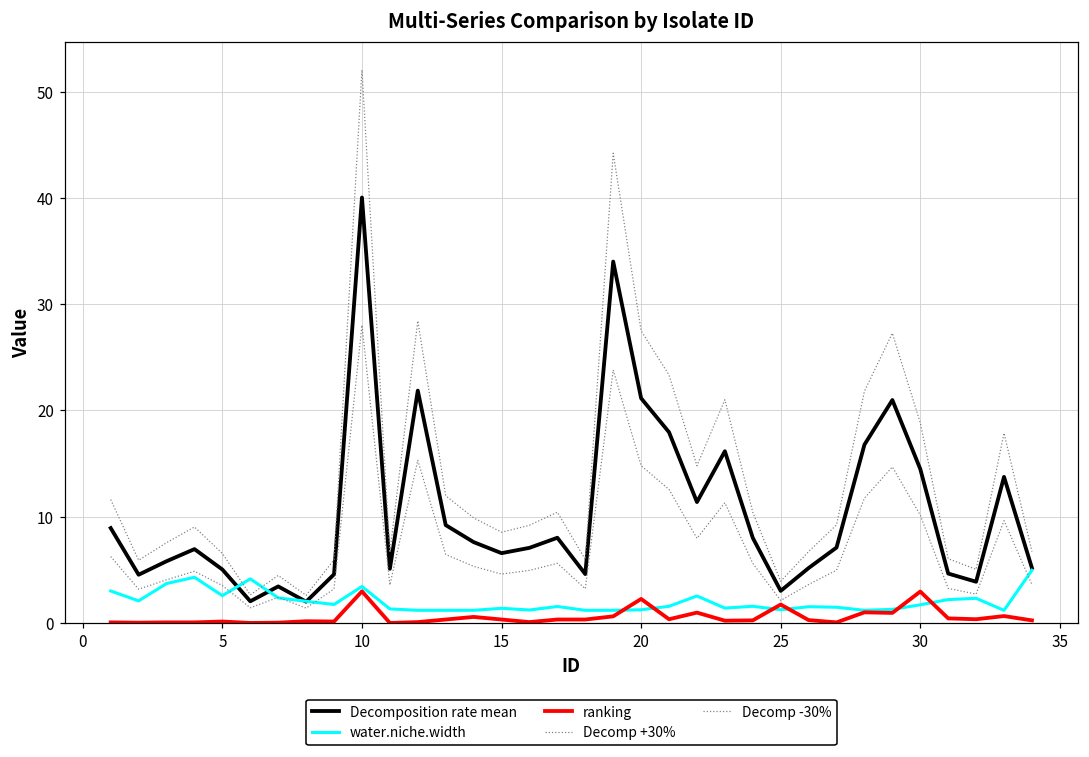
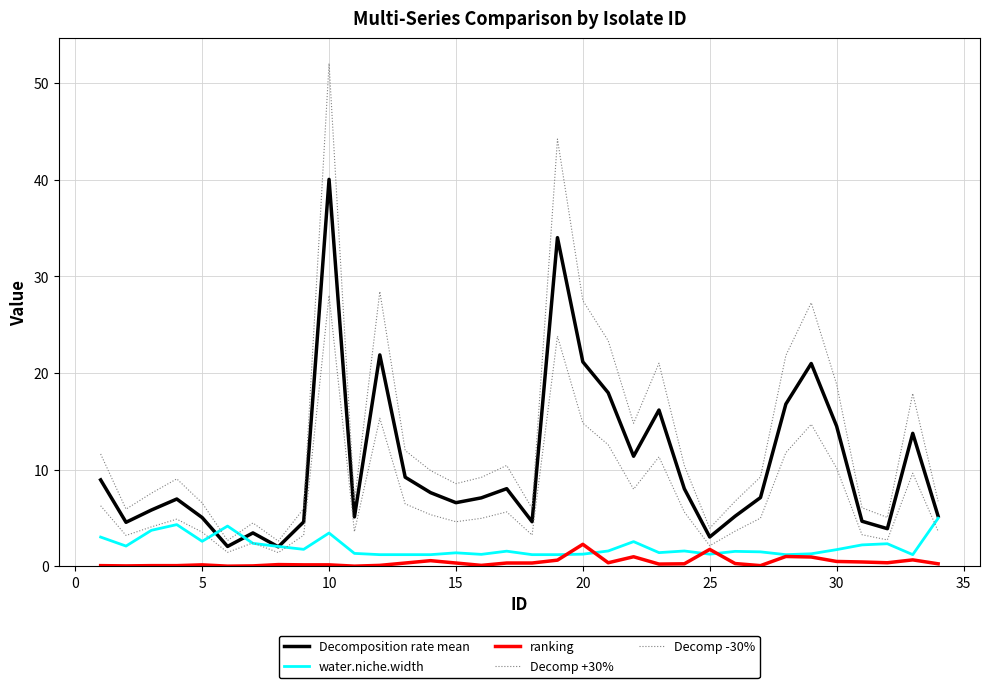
ranking, 10: 3 -> 0
ranking, 30: 3 -> 0
